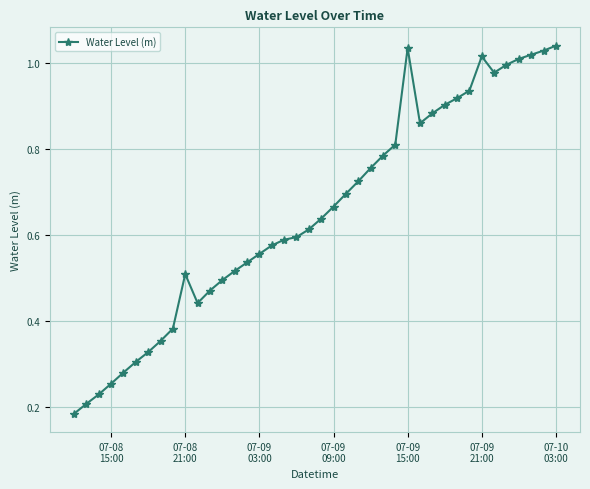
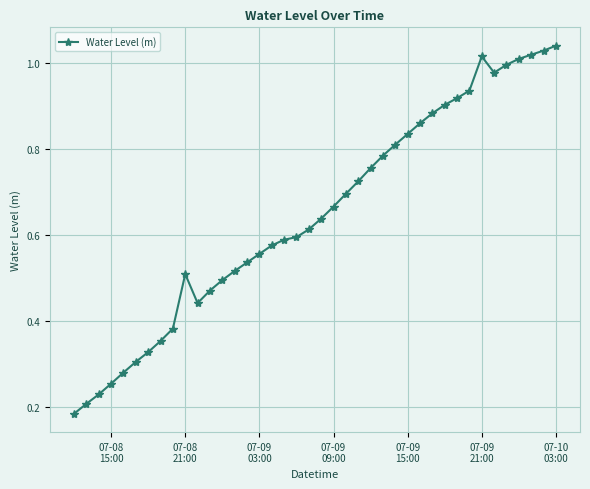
07-09 15:00: 1.04 -> 0.84
